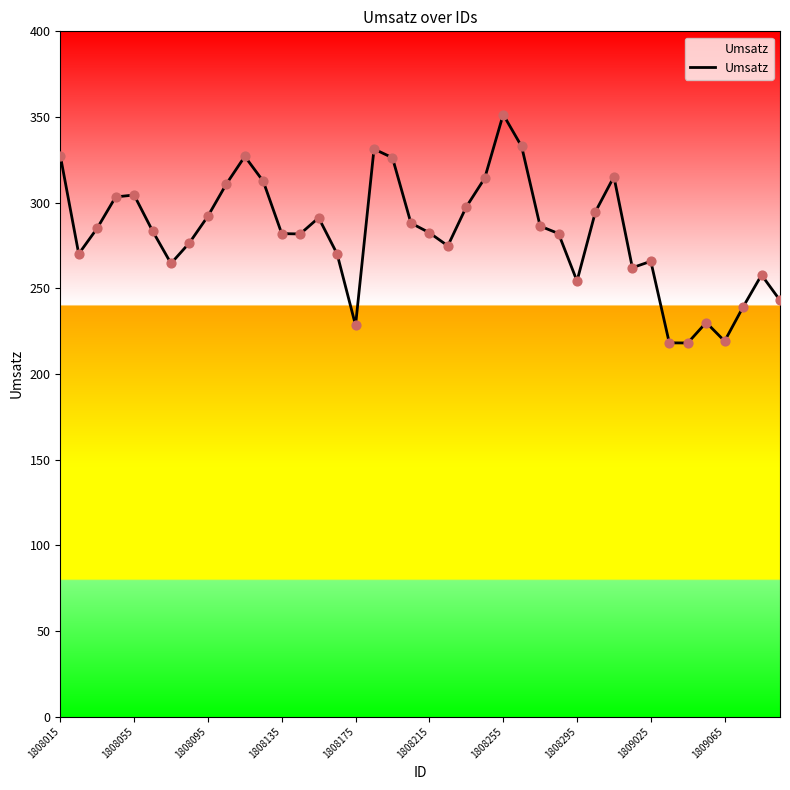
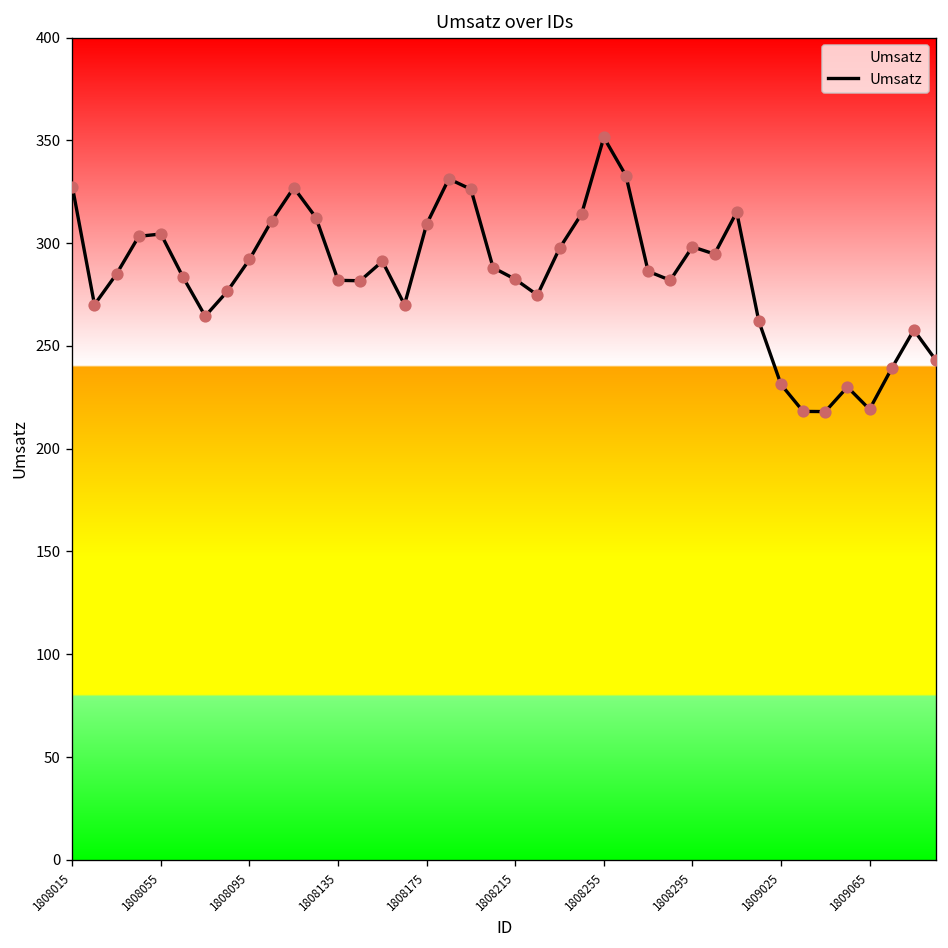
1808175: 228 -> 309
1808295: 254 -> 298
1809025: 266 -> 231
